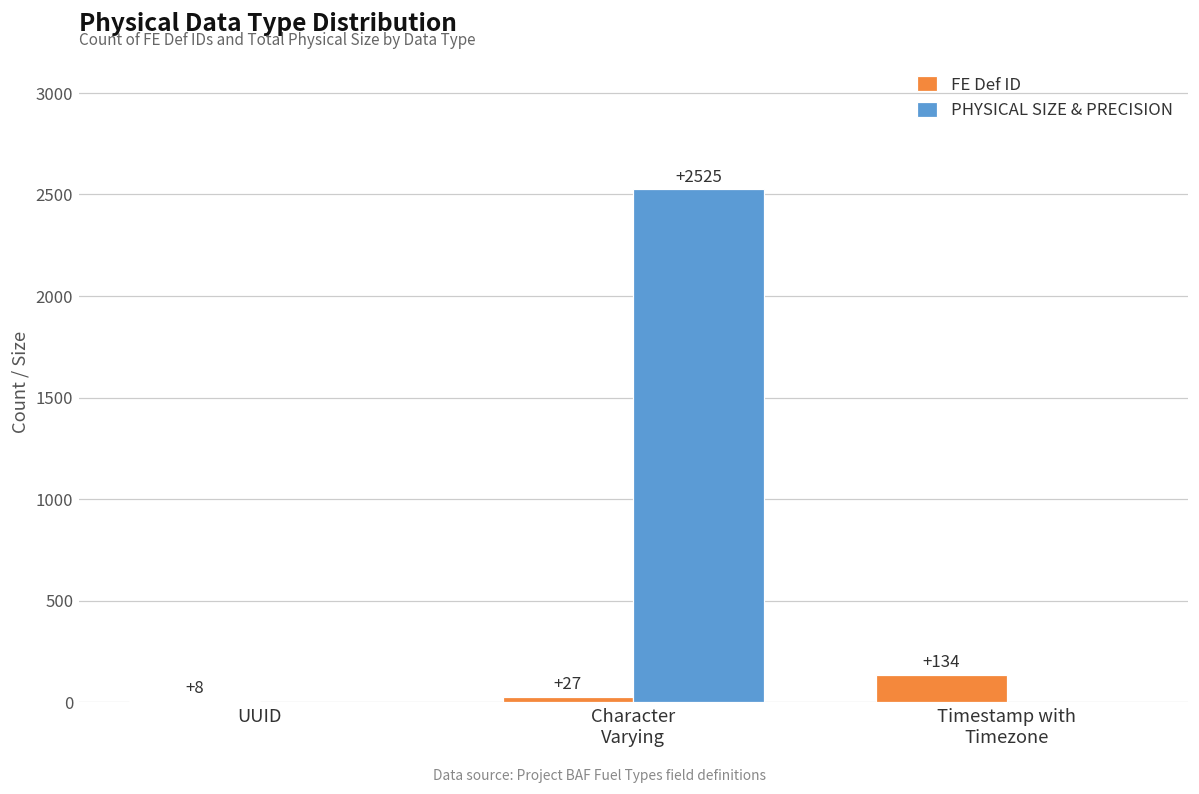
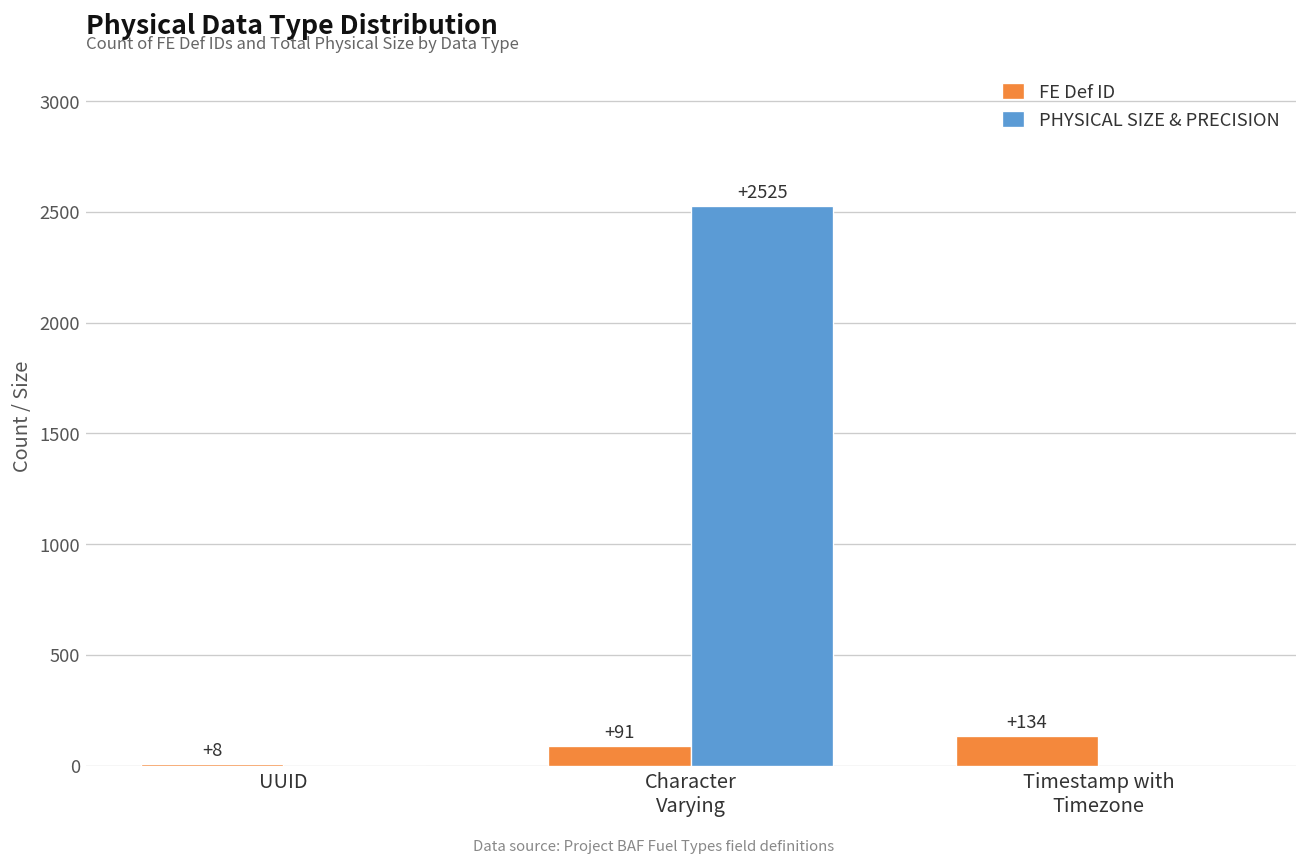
FE Def ID, Character Varying: +27 -> +91
